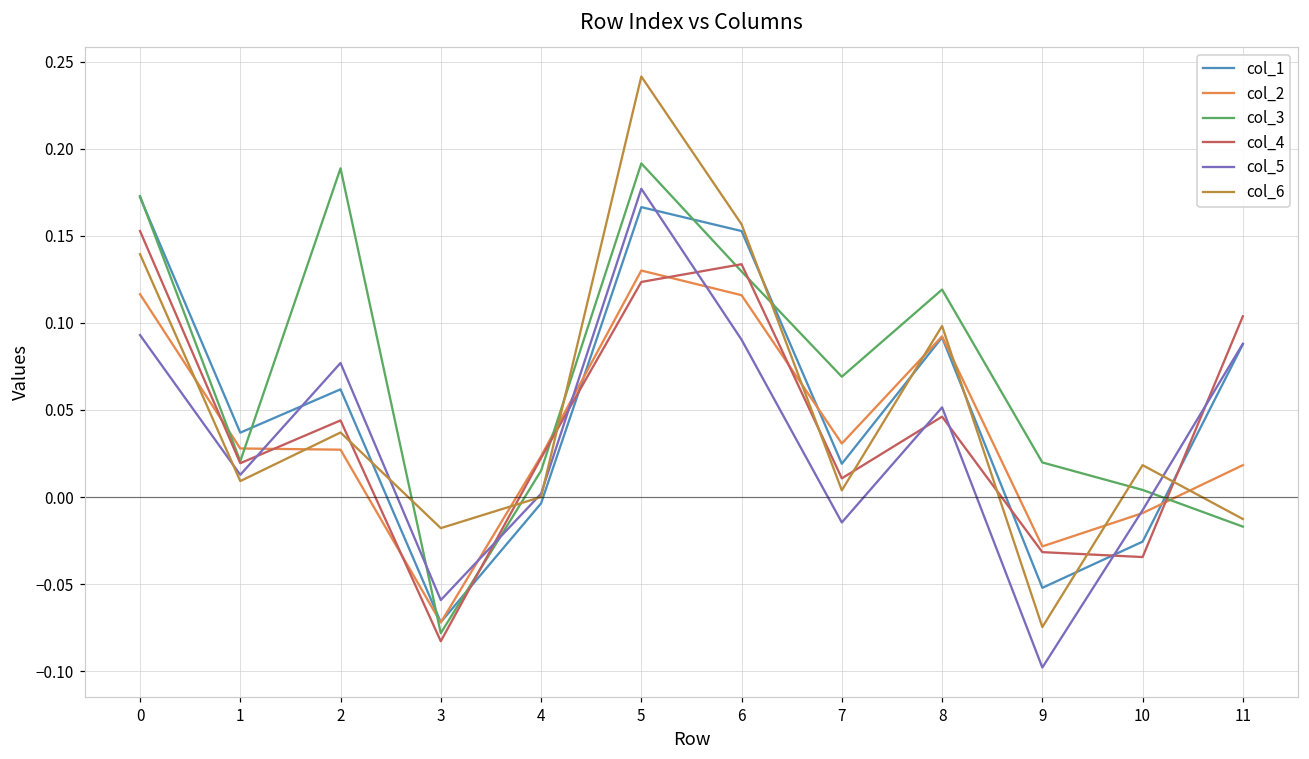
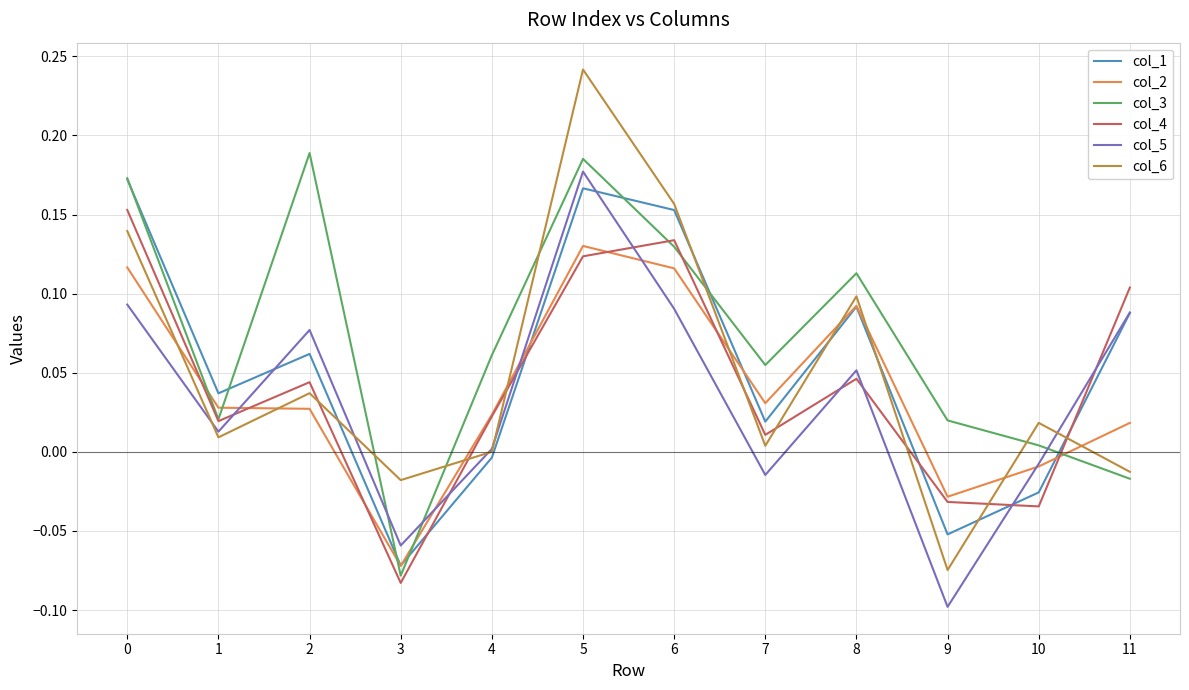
col_3, 4: 0.015 -> 0.061
col_3, 5: 0.192 -> 0.185
col_3, 7: 0.069 -> 0.055
col_3, 8: 0.119 -> 0.113
